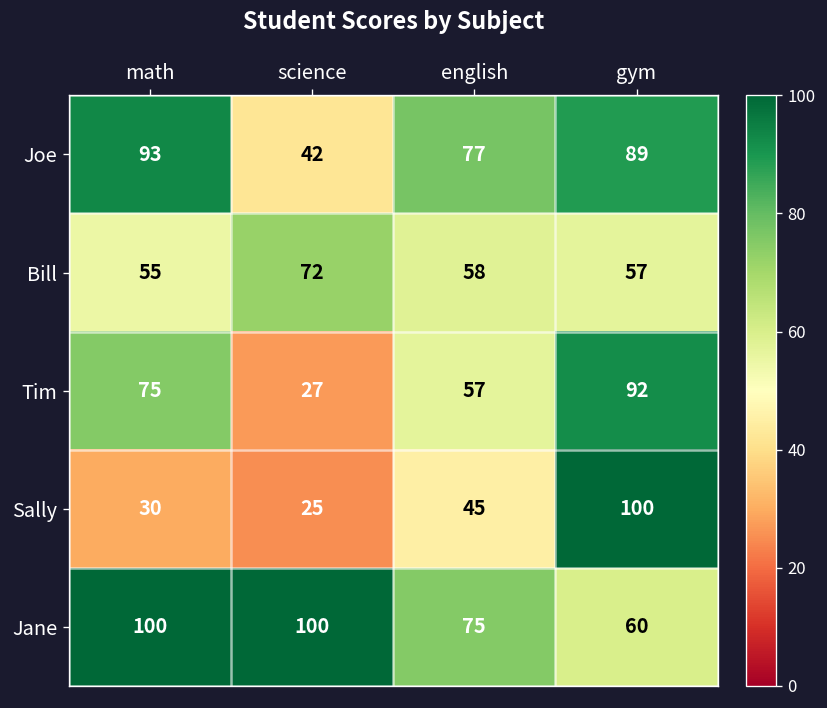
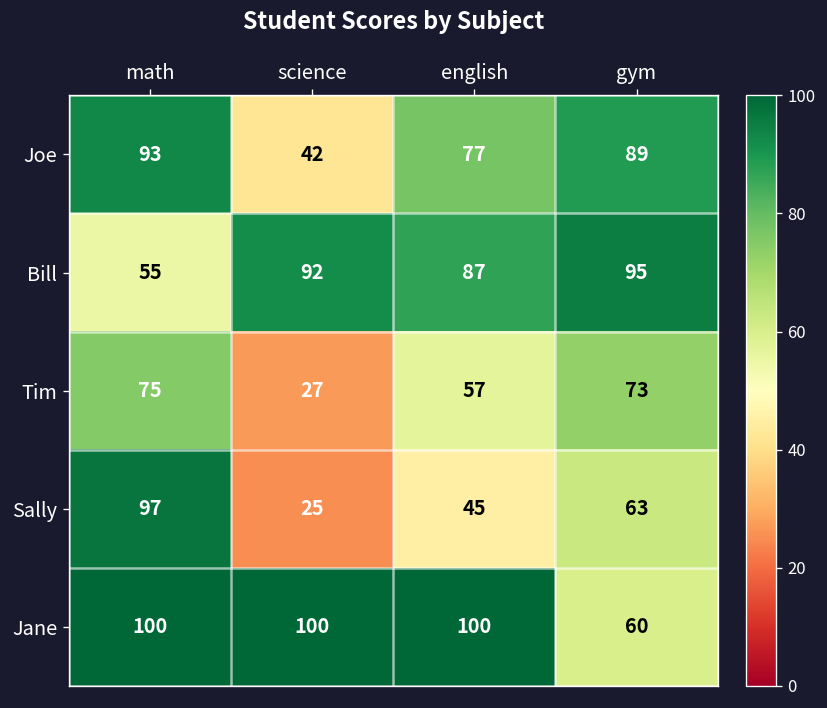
Bill, science: 72 -> 92
Bill, english: 58 -> 87
Bill, gym: 57 -> 95
Tim, gym: 92 -> 73
Sally, math: 30 -> 97
Sally, gym: 100 -> 63
Jane, english: 75 -> 100
